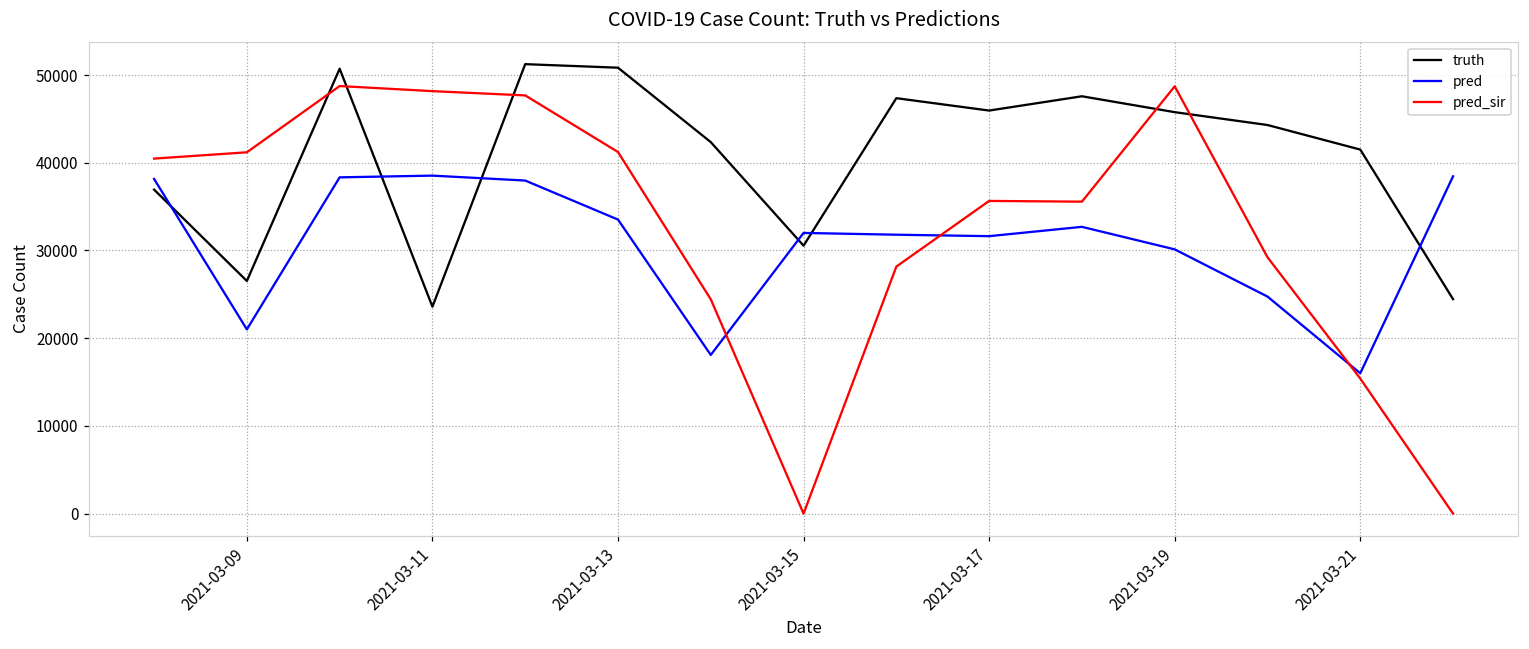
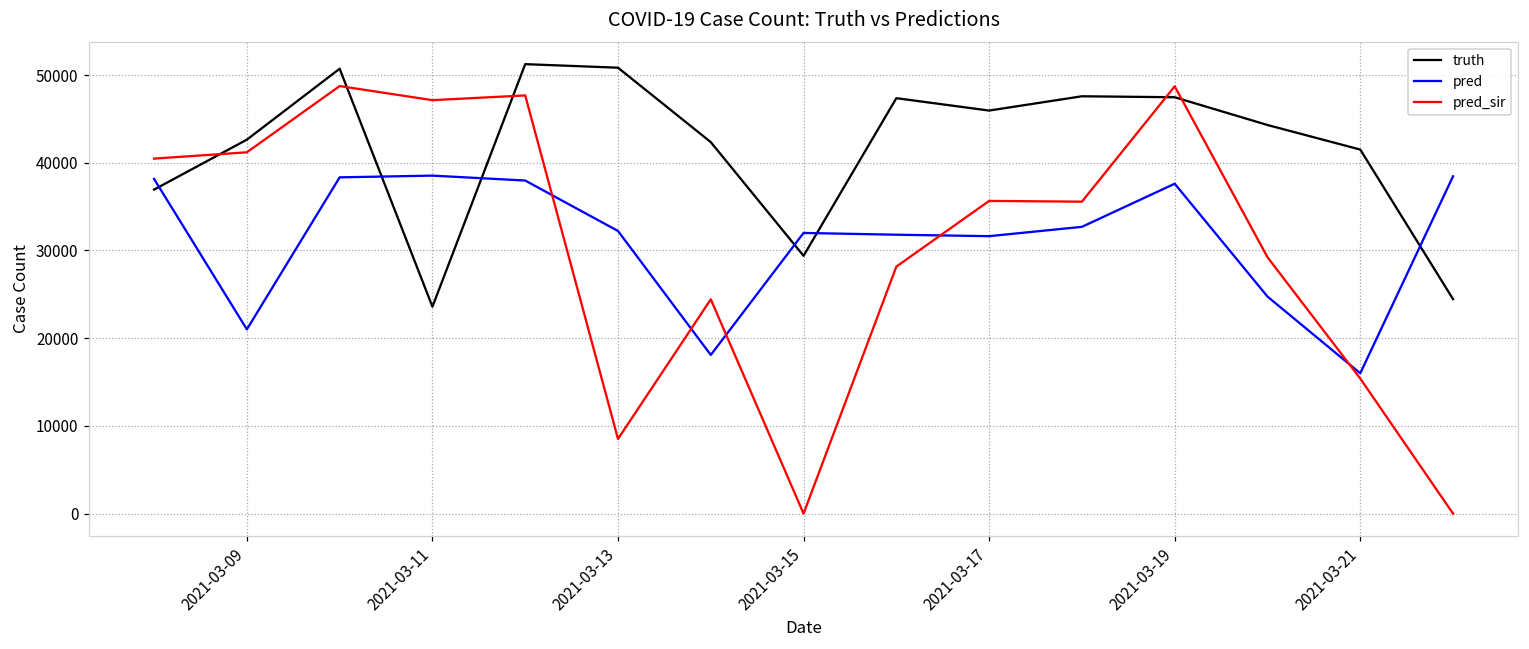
truth, 2021-03-09: 27000 -> 43000
pred_sir, 2021-03-11: 48000 -> 47000
pred, 2021-03-13: 34000 -> 32000
pred_sir, 2021-03-13: 41000 -> 9000
truth, 2021-03-15: 31000 -> 29000
truth, 2021-03-19: 46000 -> 47000
pred, 2021-03-19: 30000 -> 38000
